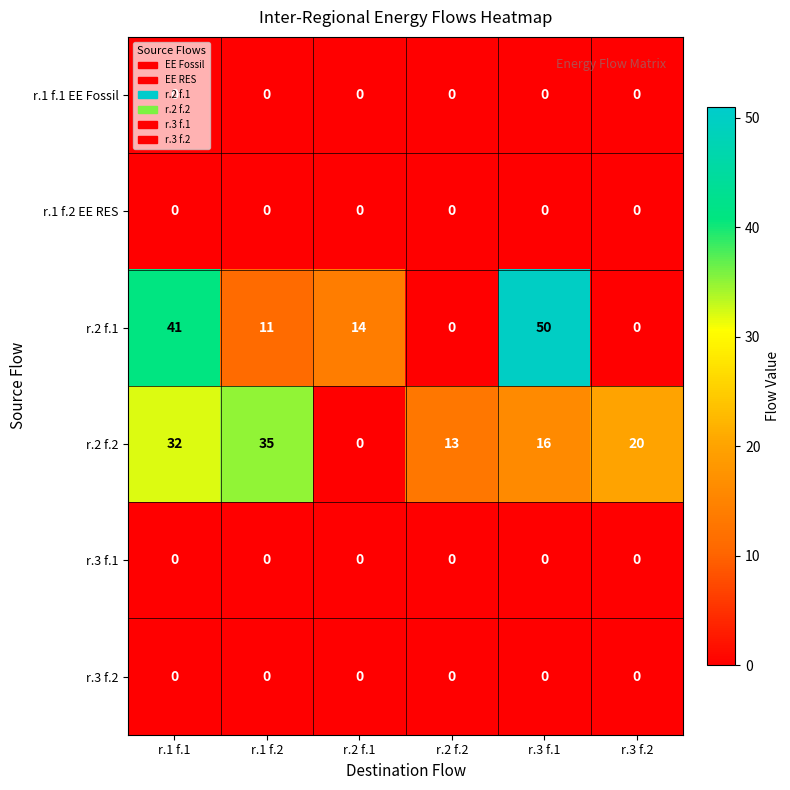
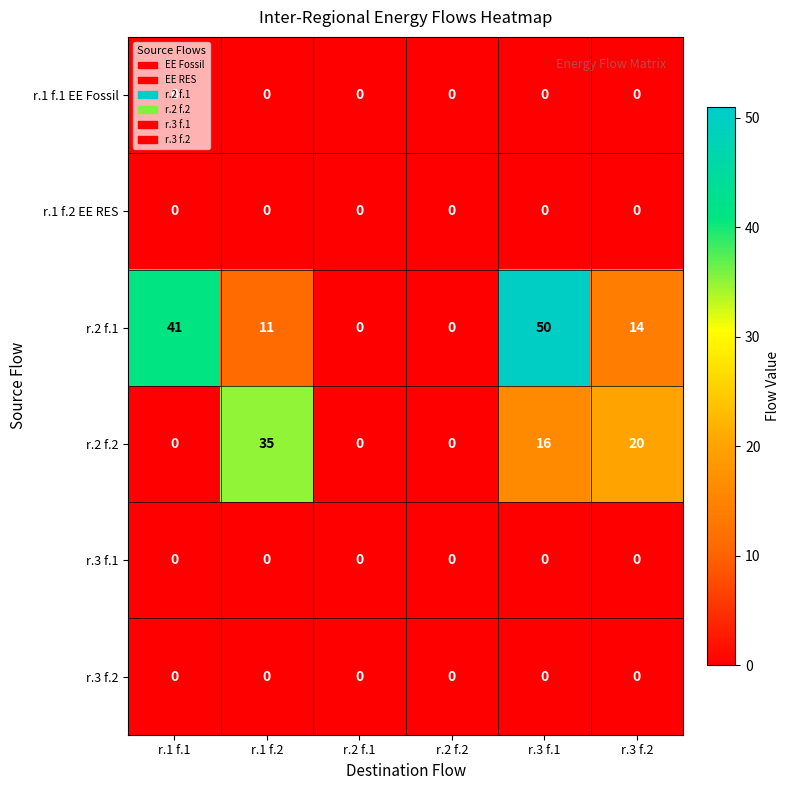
r.2 f.1, r.2 f.1: 14 -> 0
r.2 f.1, r.3 f.2: 0 -> 14
r.2 f.2, r.1 f.1: 32 -> 0
r.2 f.2, r.2 f.2: 13 -> 0
